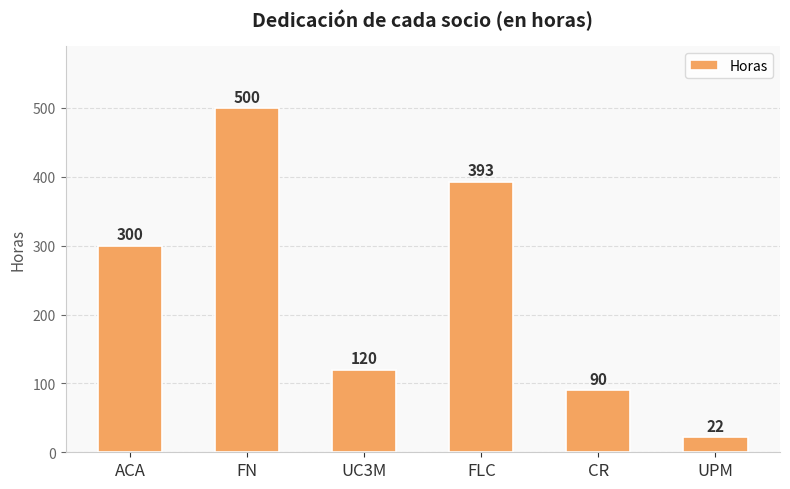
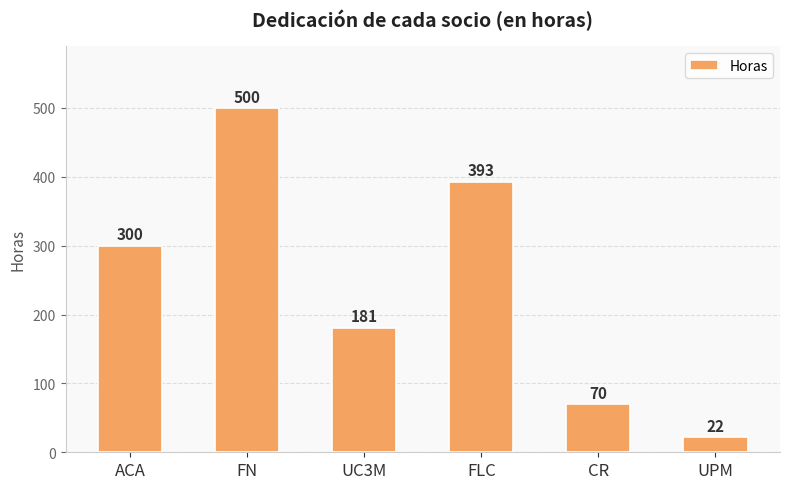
UC3M: 120 -> 181
CR: 90 -> 70
